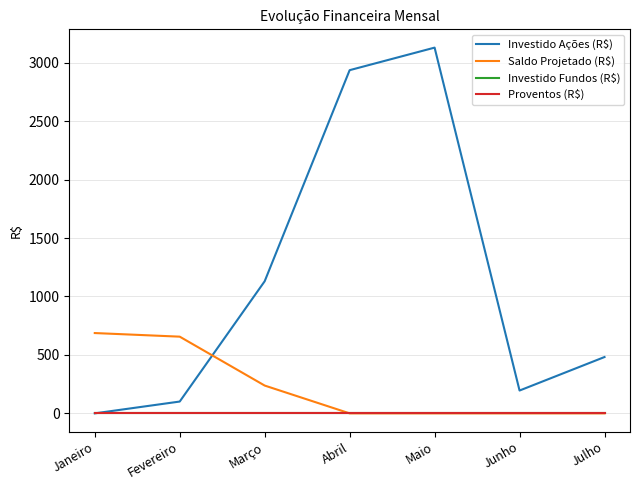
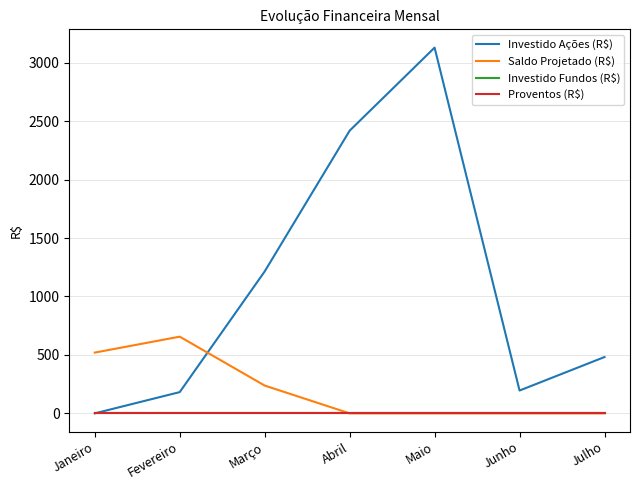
Saldo Projetado (R$), Janeiro: 690 -> 520
Investido Ações (R$), Fevereiro: 100 -> 180
Investido Ações (R$), Março: 1130 -> 1210
Investido Ações (R$), Abril: 2940 -> 2420
